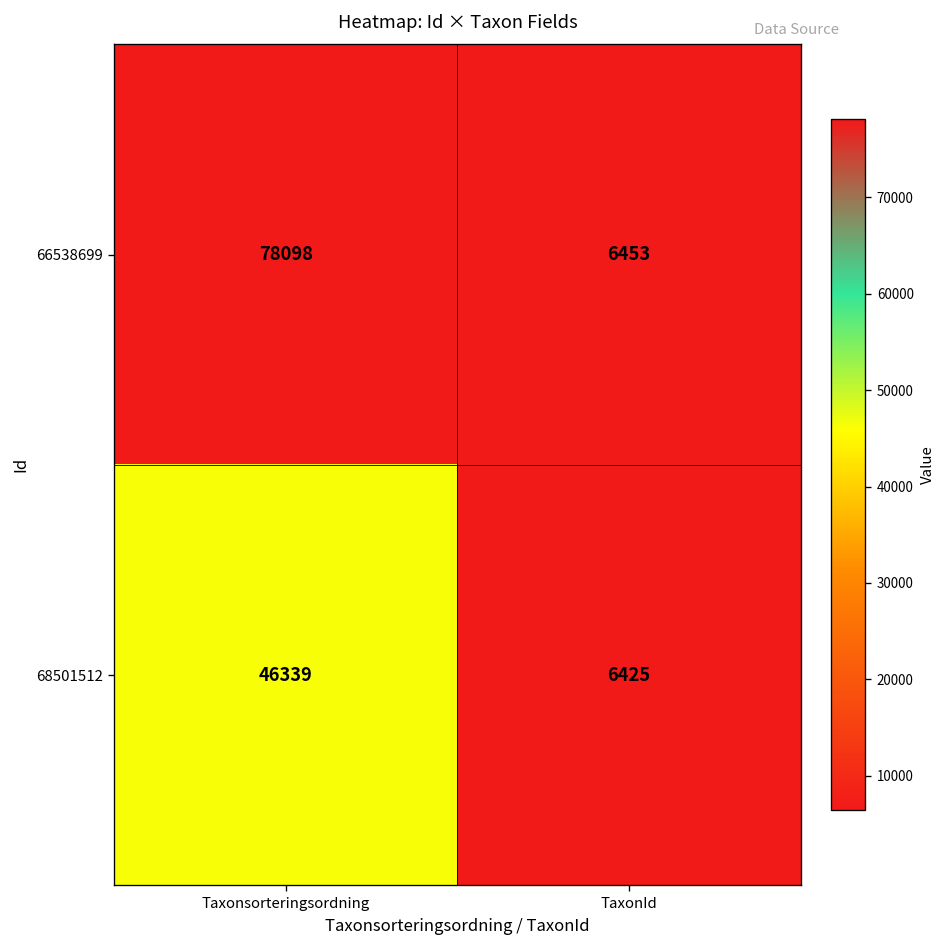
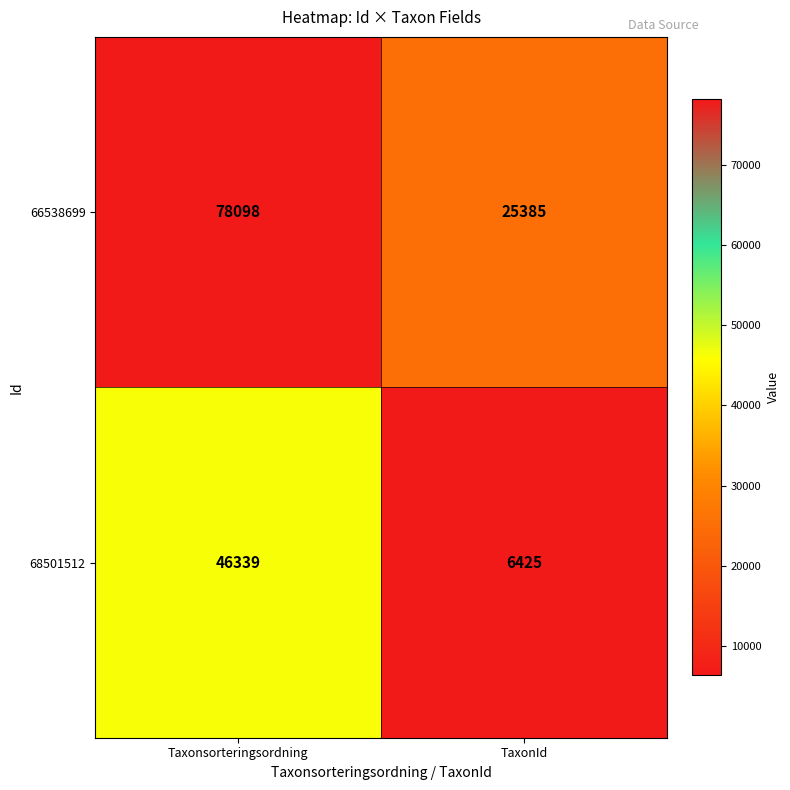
66538699, TaxonId: 6453 -> 25385
